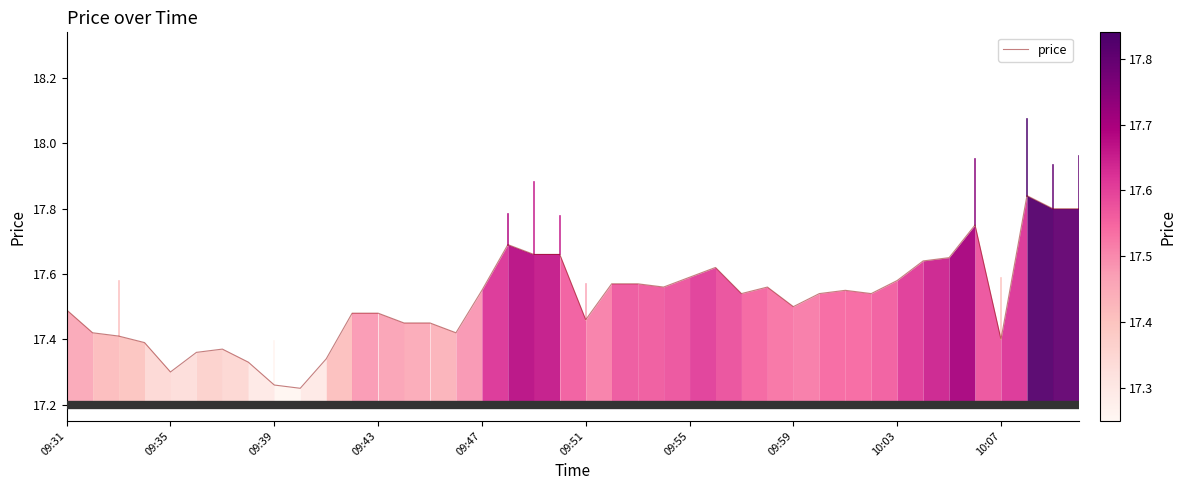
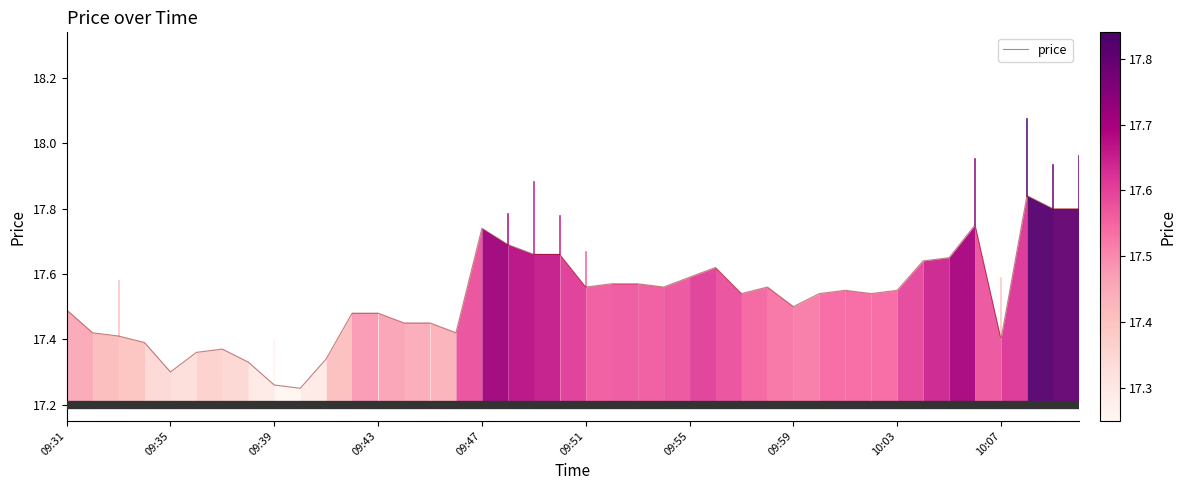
price, 09:47: 17.55 -> 17.74
price, 09:51: 17.46 -> 17.56
price, 10:03: 17.58 -> 17.55
